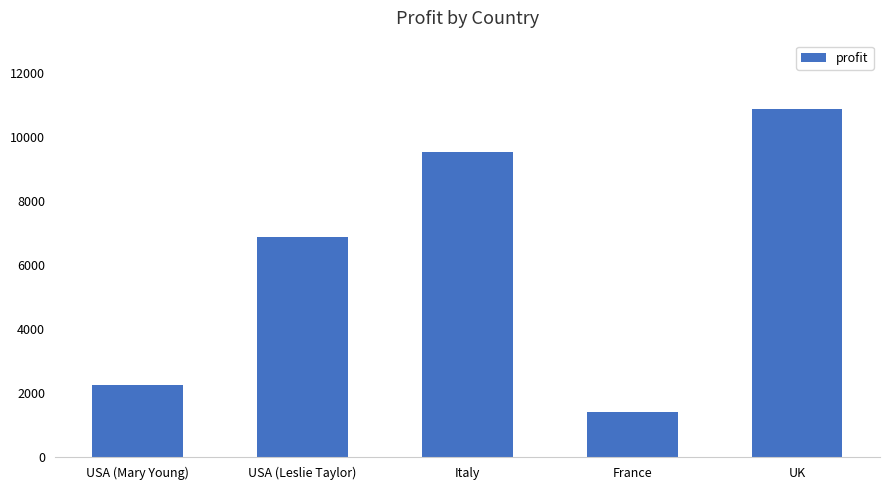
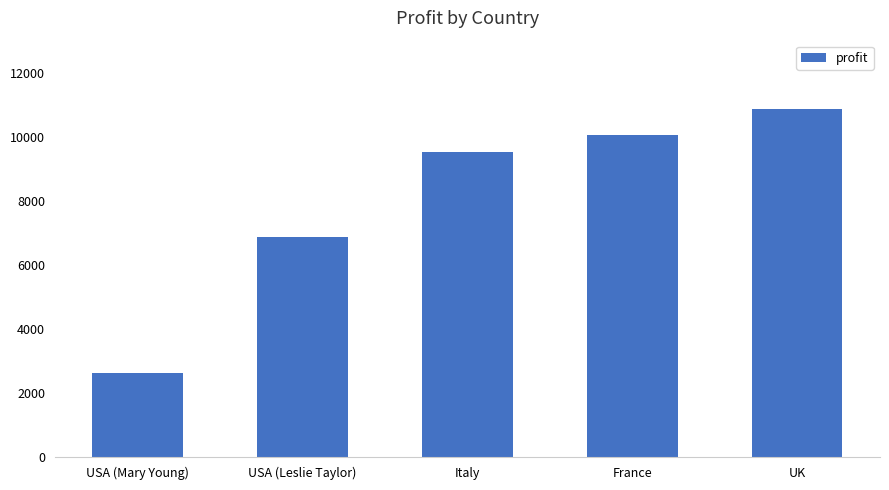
USA (Mary Young): 2300 -> 2600
France: 1400 -> 10100
